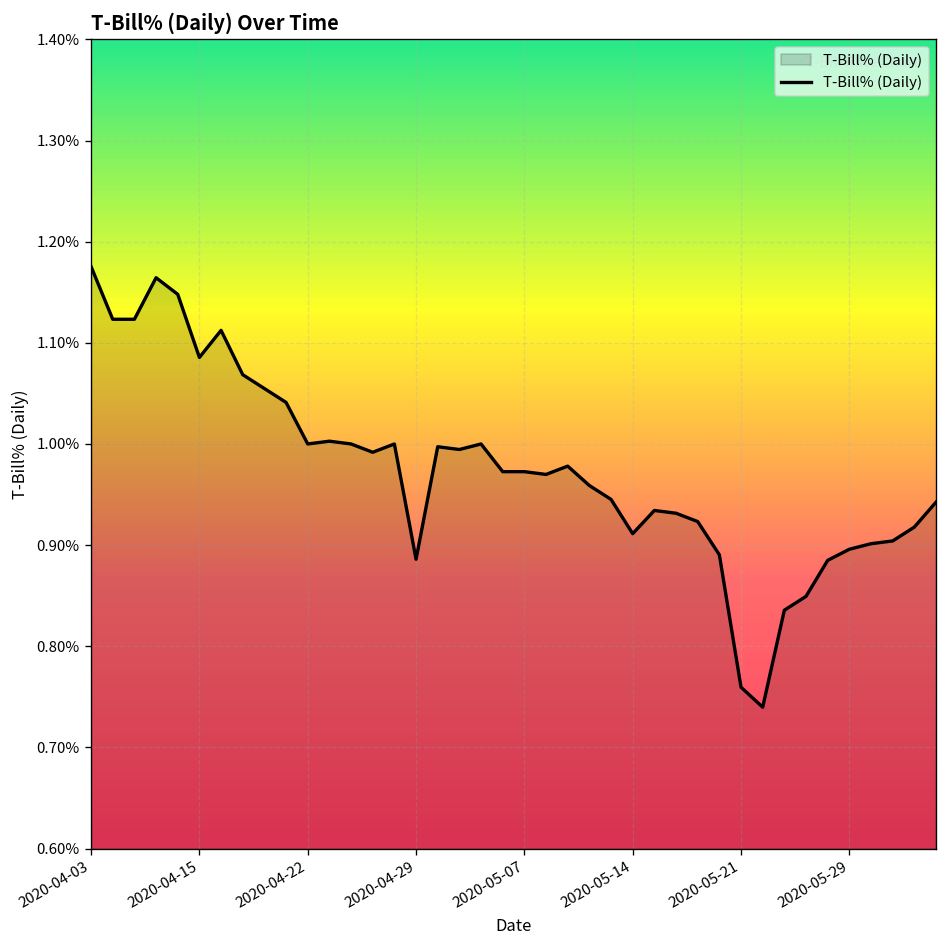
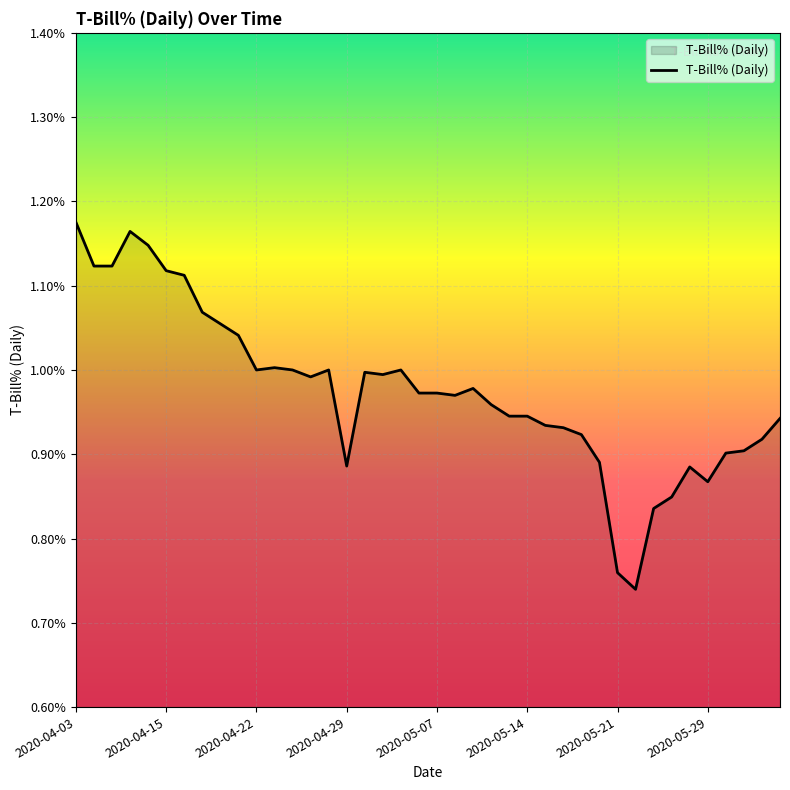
2020-04-15: 1.09% -> 1.12%
2020-05-14: 0.91% -> 0.95%
2020-05-29: 0.90% -> 0.87%
